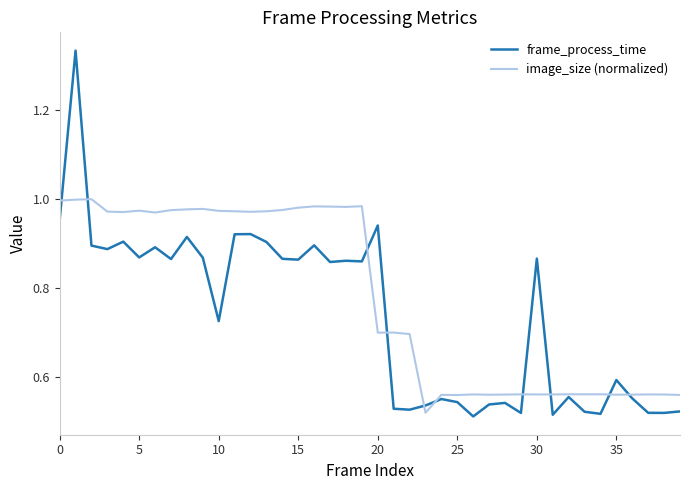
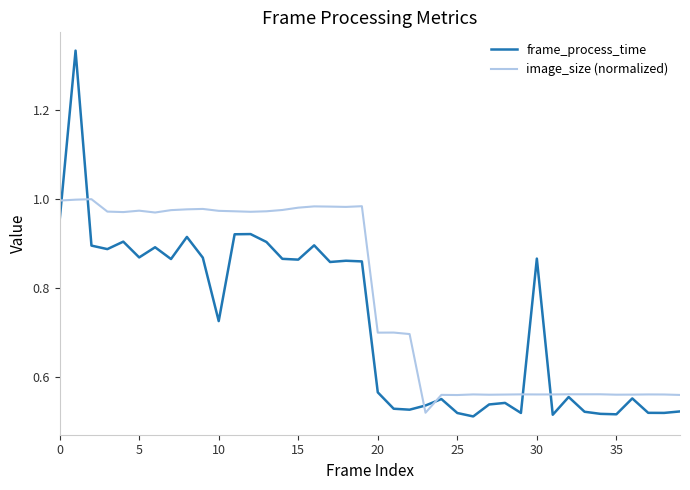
frame_process_time, 20: 0.94 -> 0.57
frame_process_time, 25: 0.54 -> 0.52
frame_process_time, 35: 0.59 -> 0.52
